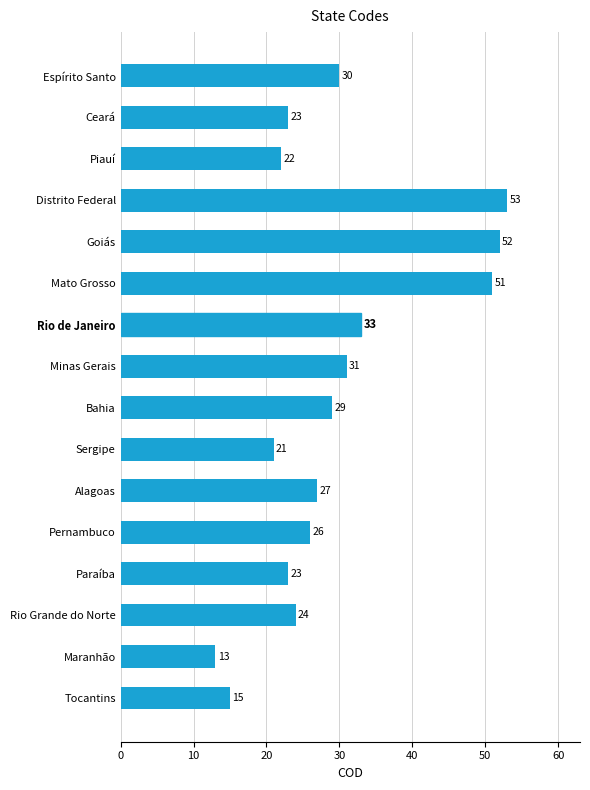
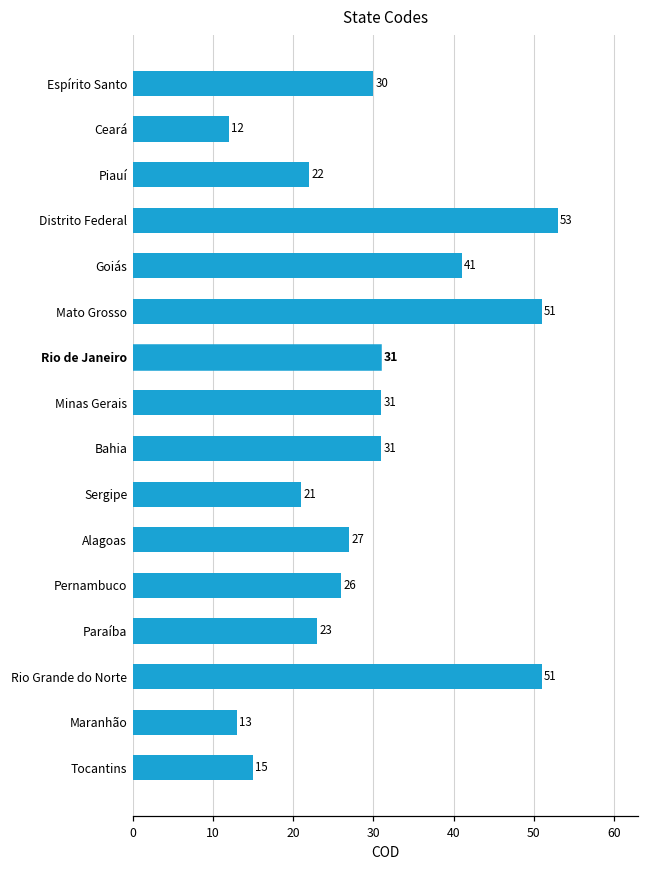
Ceará: 23 -> 12
Goiás: 52 -> 41
Rio de Janeiro: 33 -> 31
Bahia: 29 -> 31
Rio Grande do Norte: 24 -> 51
